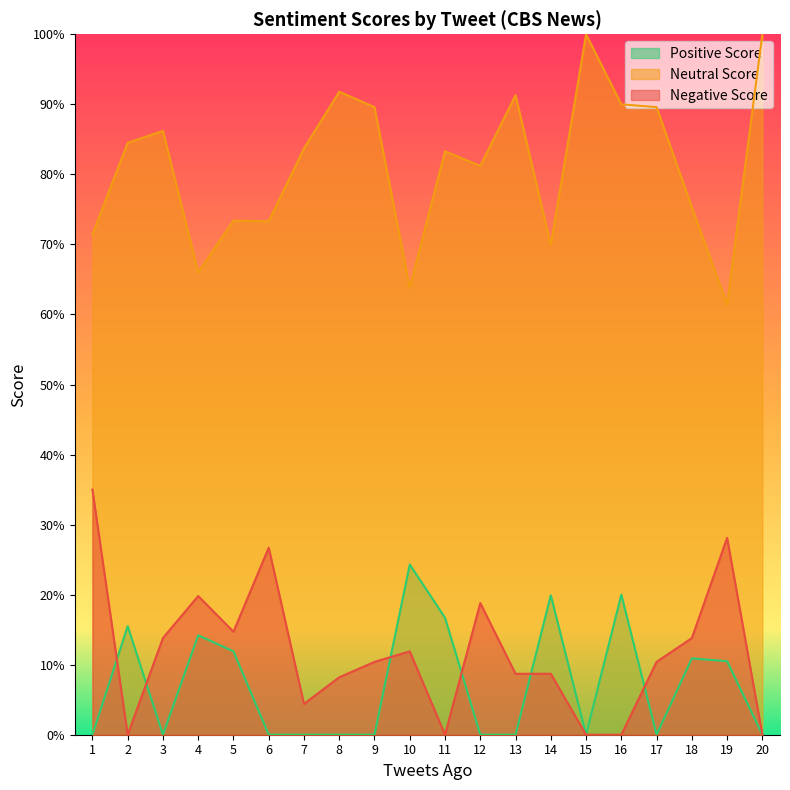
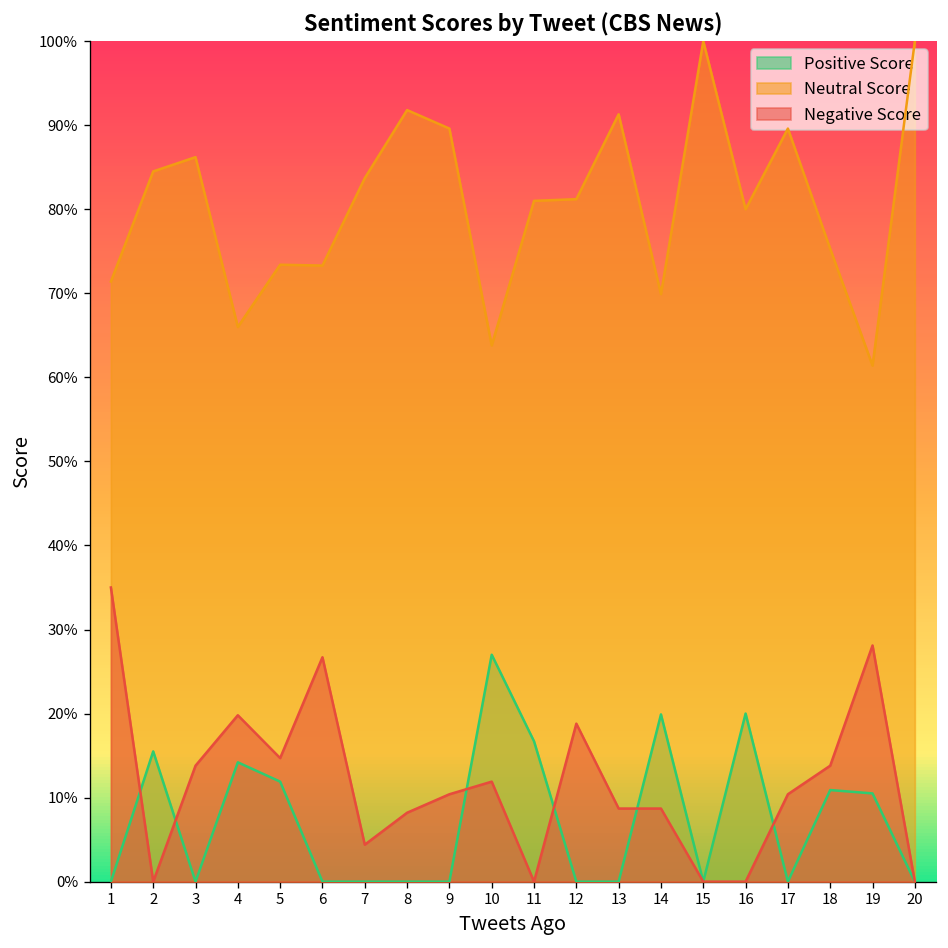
Positive Score, 10: 24% -> 27%
Neutral Score, 11: 83% -> 81%
Neutral Score, 16: 90% -> 80%
